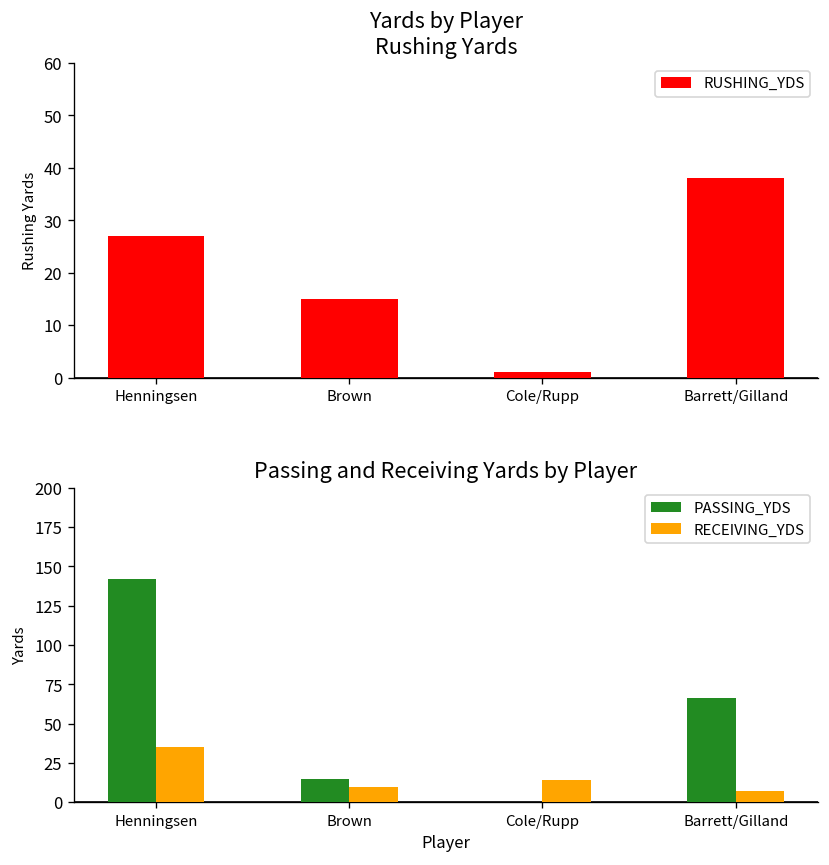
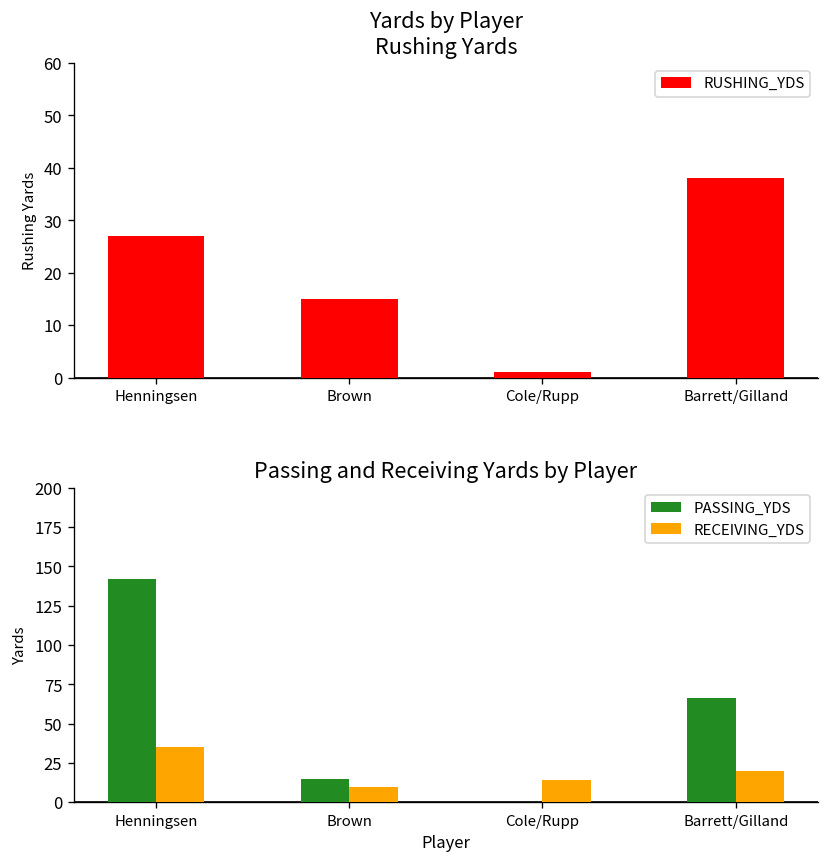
Passing and Receiving Yards by Player, RECEIVING_YDS, Barrett/Gilland: 7 -> 20
